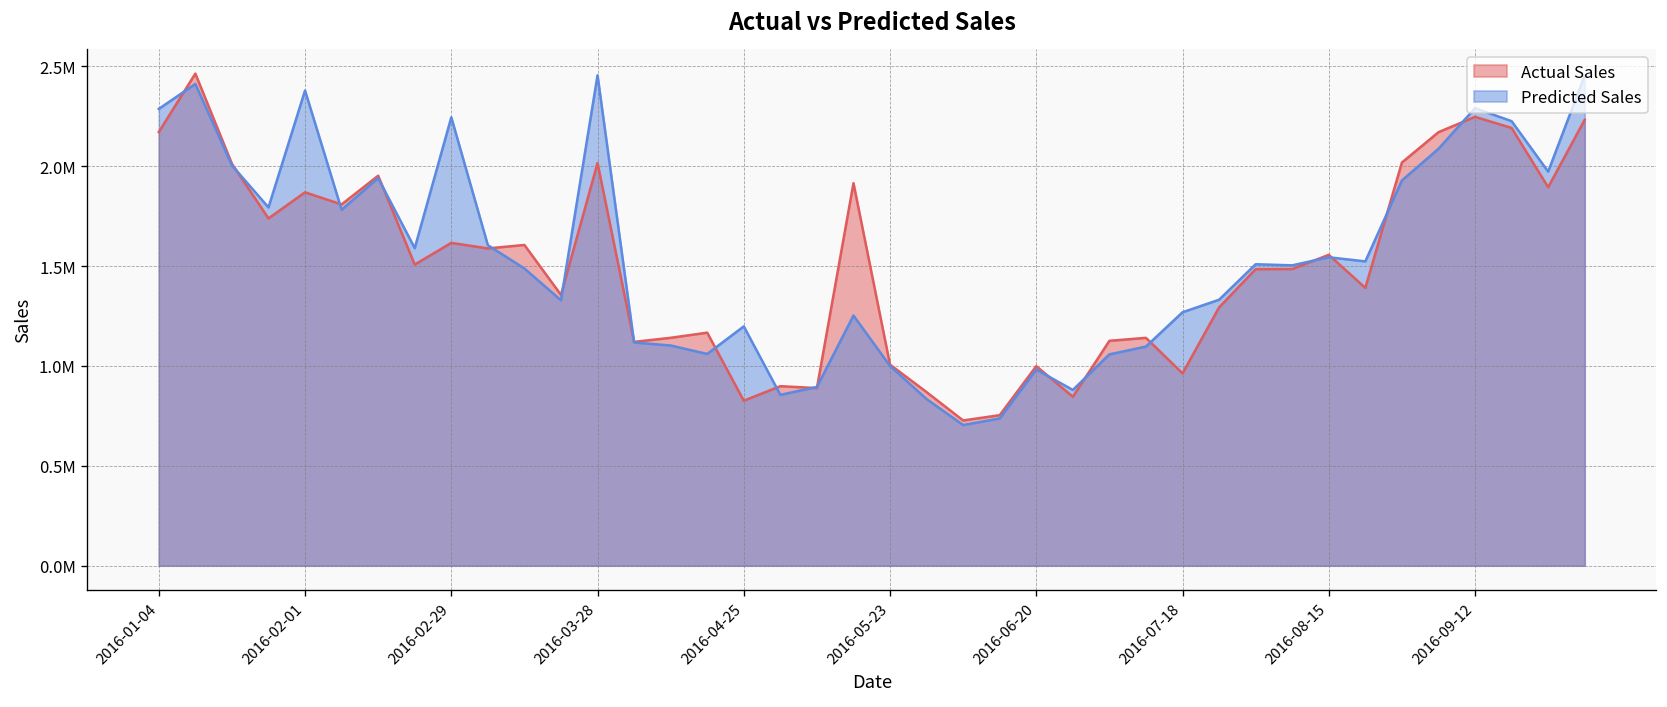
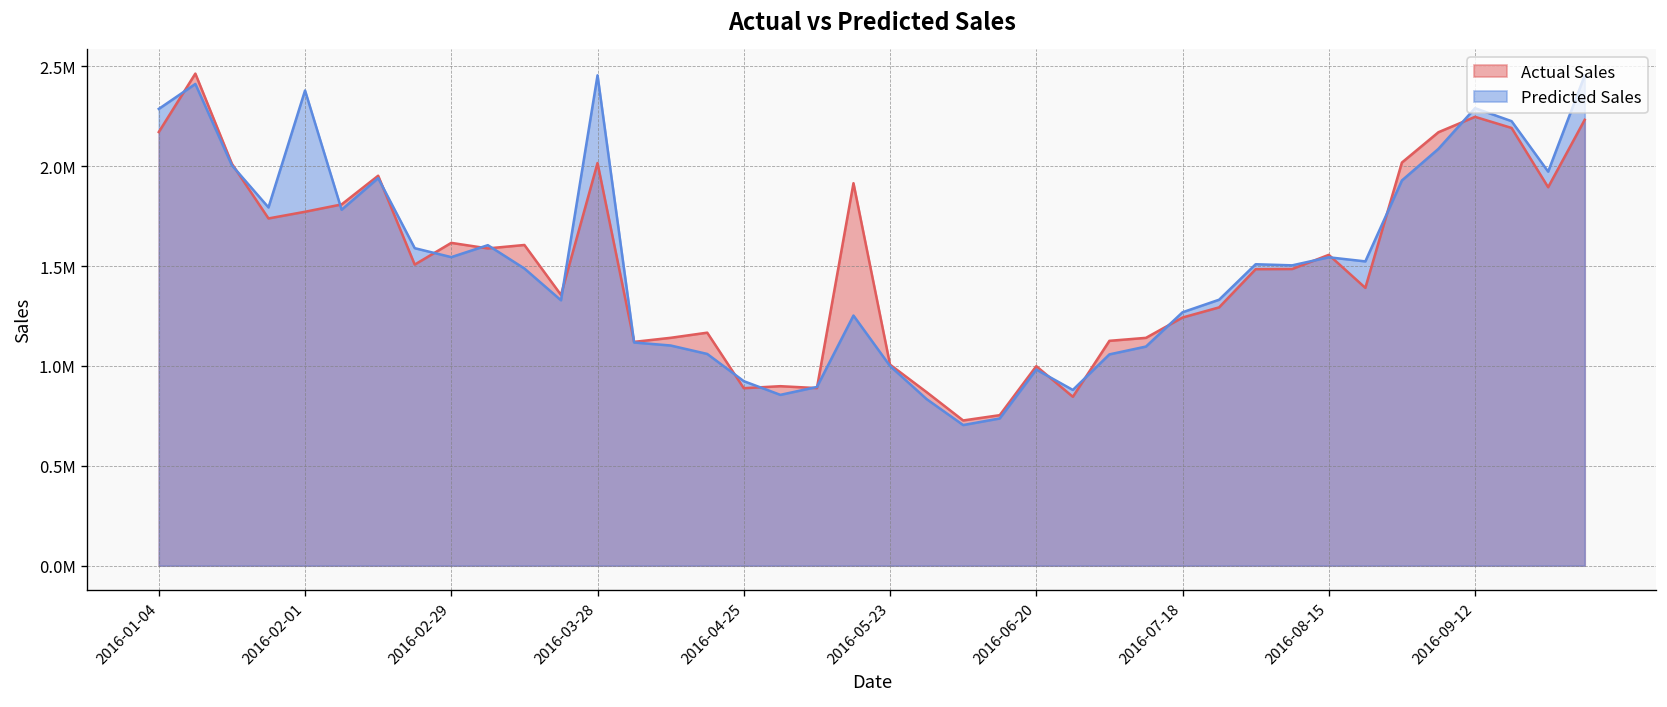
Actual Sales, 2016-02-01: 1870000 -> 1770000
Predicted Sales, 2016-02-29: 2250000 -> 1550000
Actual Sales, 2016-04-25: 830000 -> 890000
Predicted Sales, 2016-04-25: 1200000 -> 920000
Actual Sales, 2016-07-18: 960000 -> 1240000
